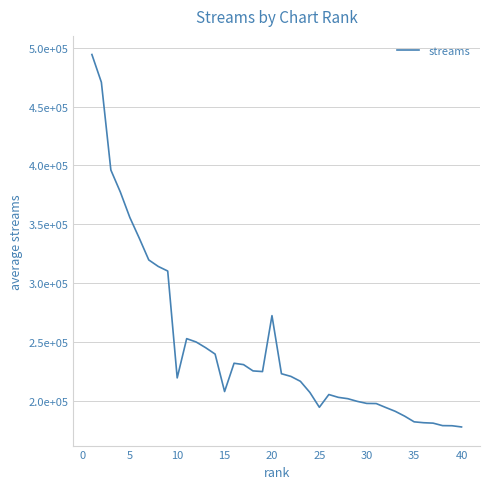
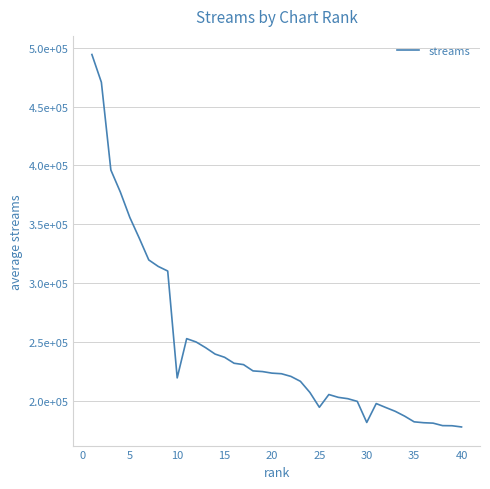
15: 208000 -> 237000
20: 272000 -> 224000
30: 198000 -> 182000
